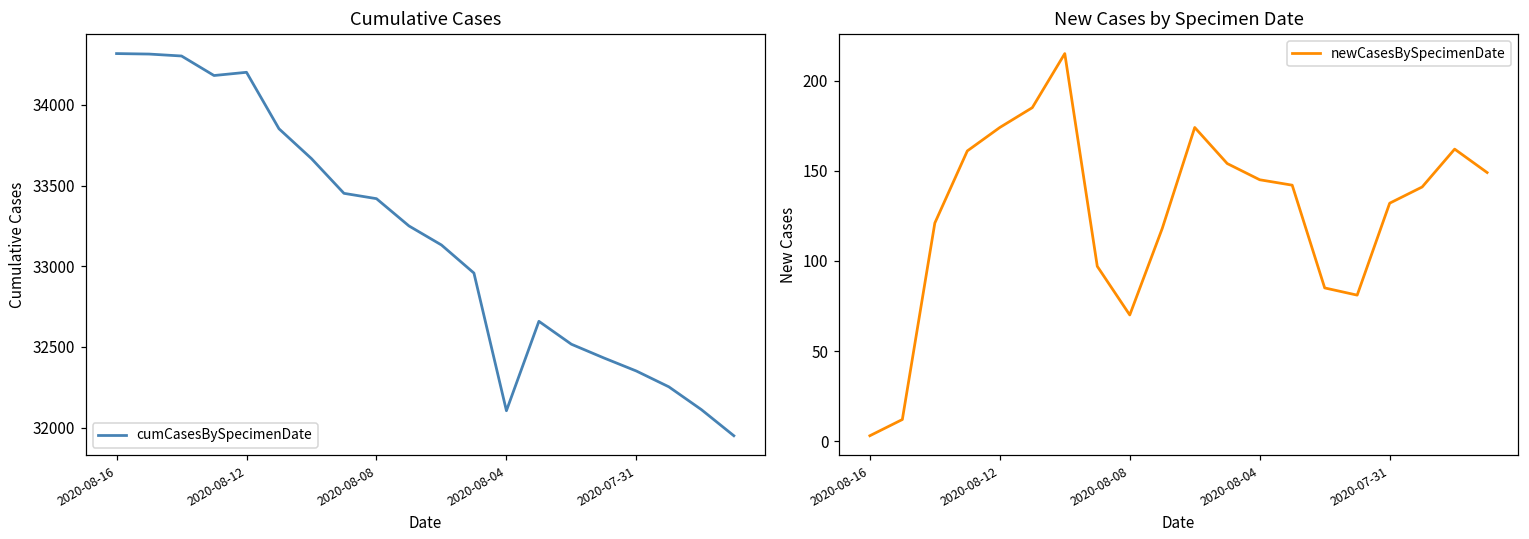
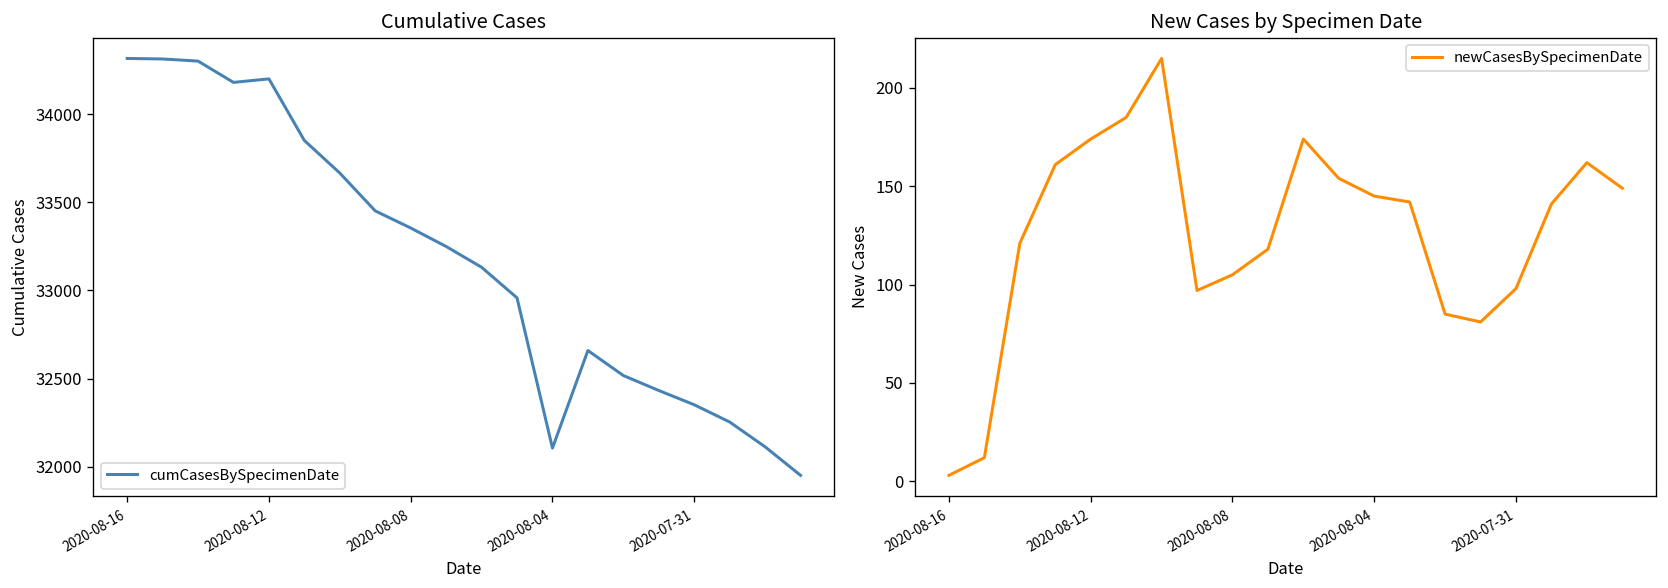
Cumulative Cases, 2020-08-08: 33420 -> 33360
New Cases by Specimen Date, 2020-08-08: 70 -> 105
New Cases by Specimen Date, 2020-07-31: 132 -> 98
